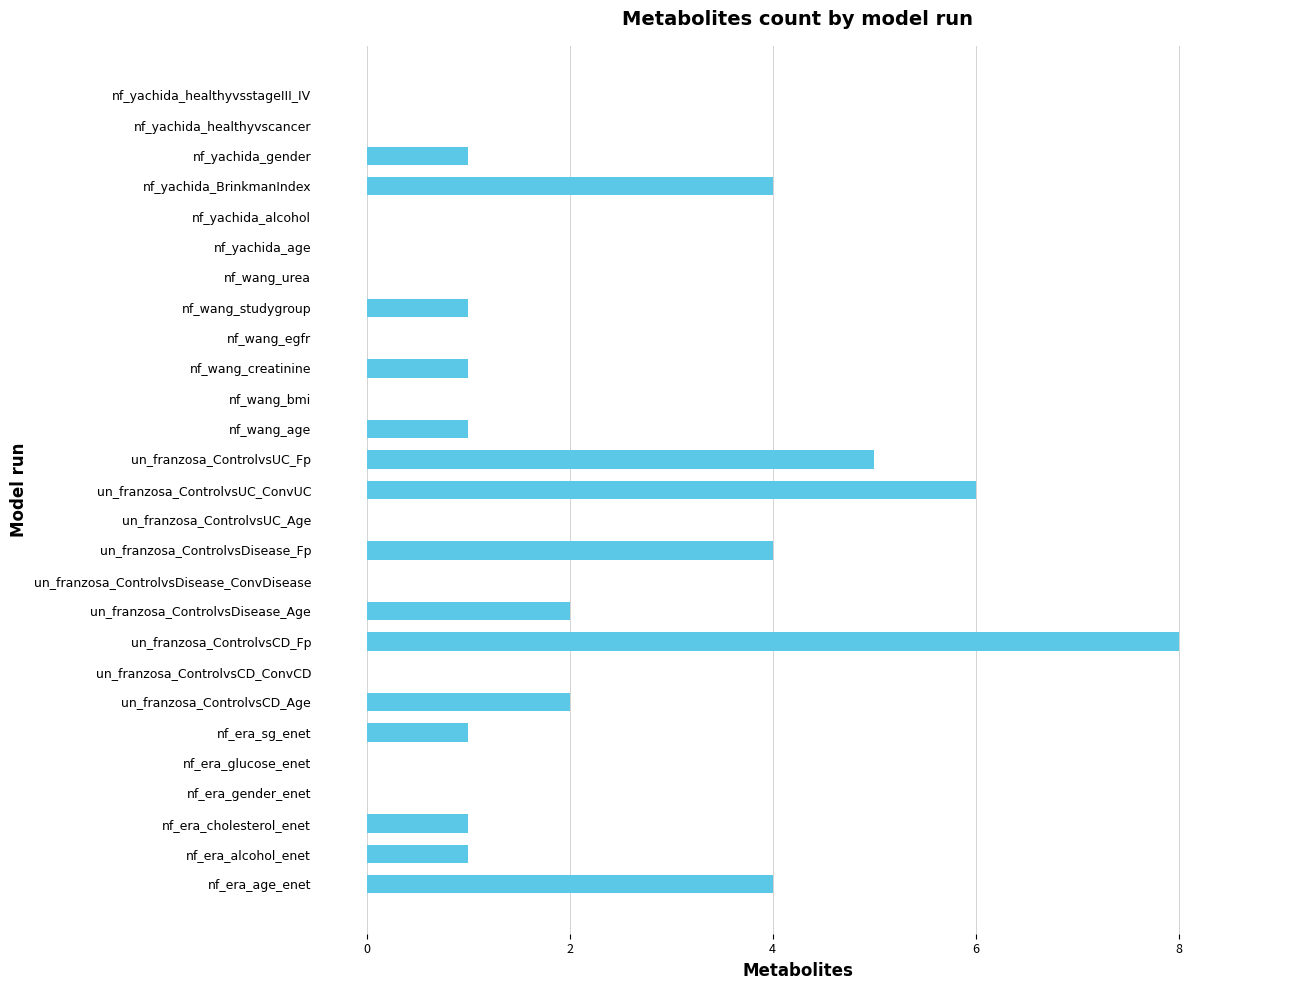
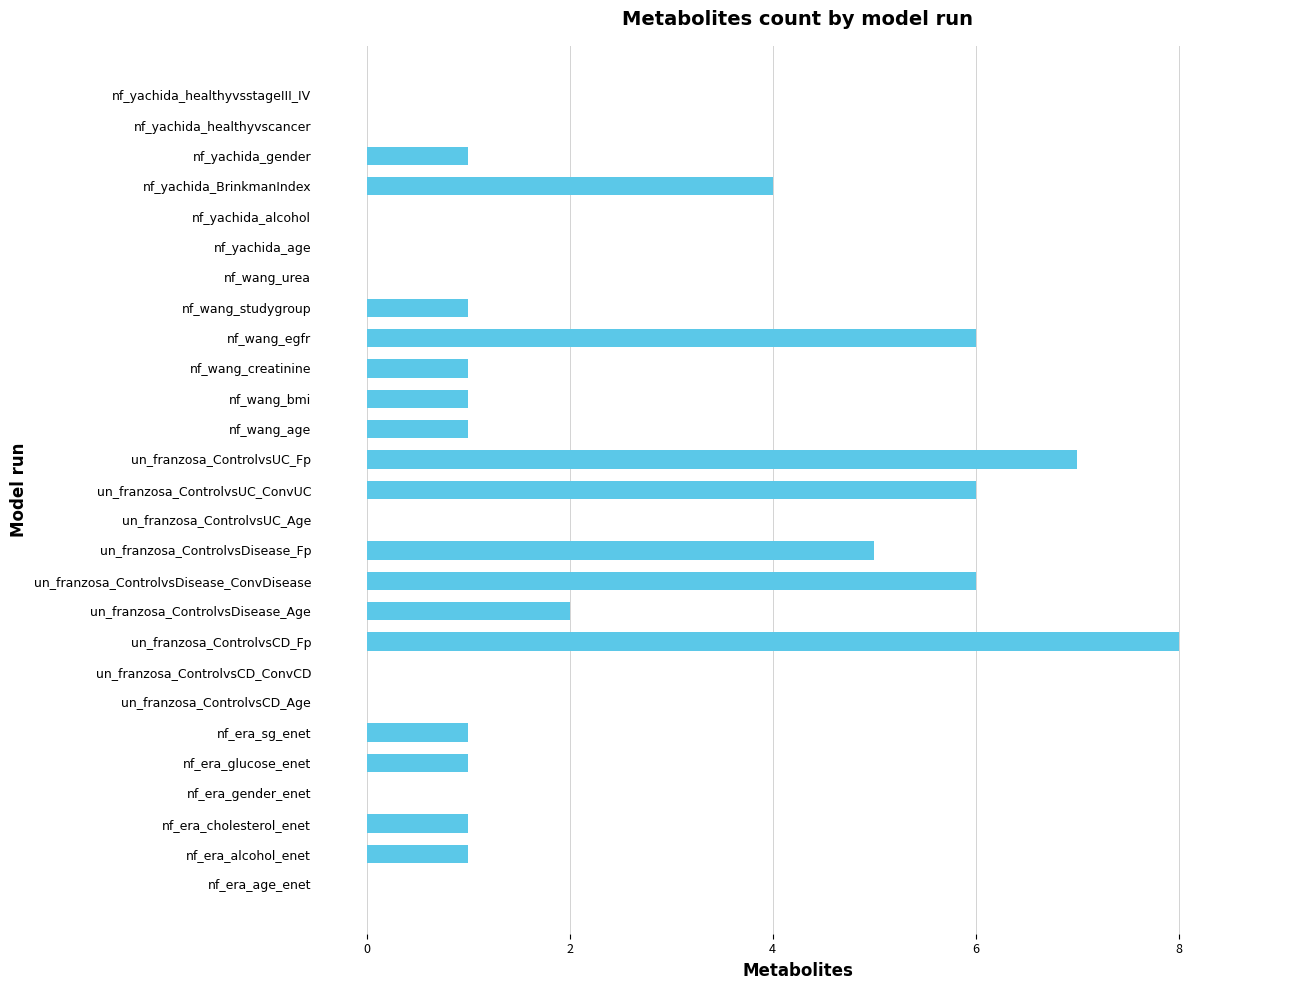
nf_wang_egfr: 0 -> 6
nf_wang_bmi: 0 -> 1
un_franzosa_ControlvsUC_Fp: 5 -> 7
un_franzosa_ControlvsDisease_Fp: 4 -> 5
un_franzosa_ControlvsDisease_ConvDisease: 0 -> 6
un_franzosa_ControlvsCD_Age: 2 -> 0
nf_era_glucose_enet: 0 -> 1
nf_era_age_enet: 4 -> 0
